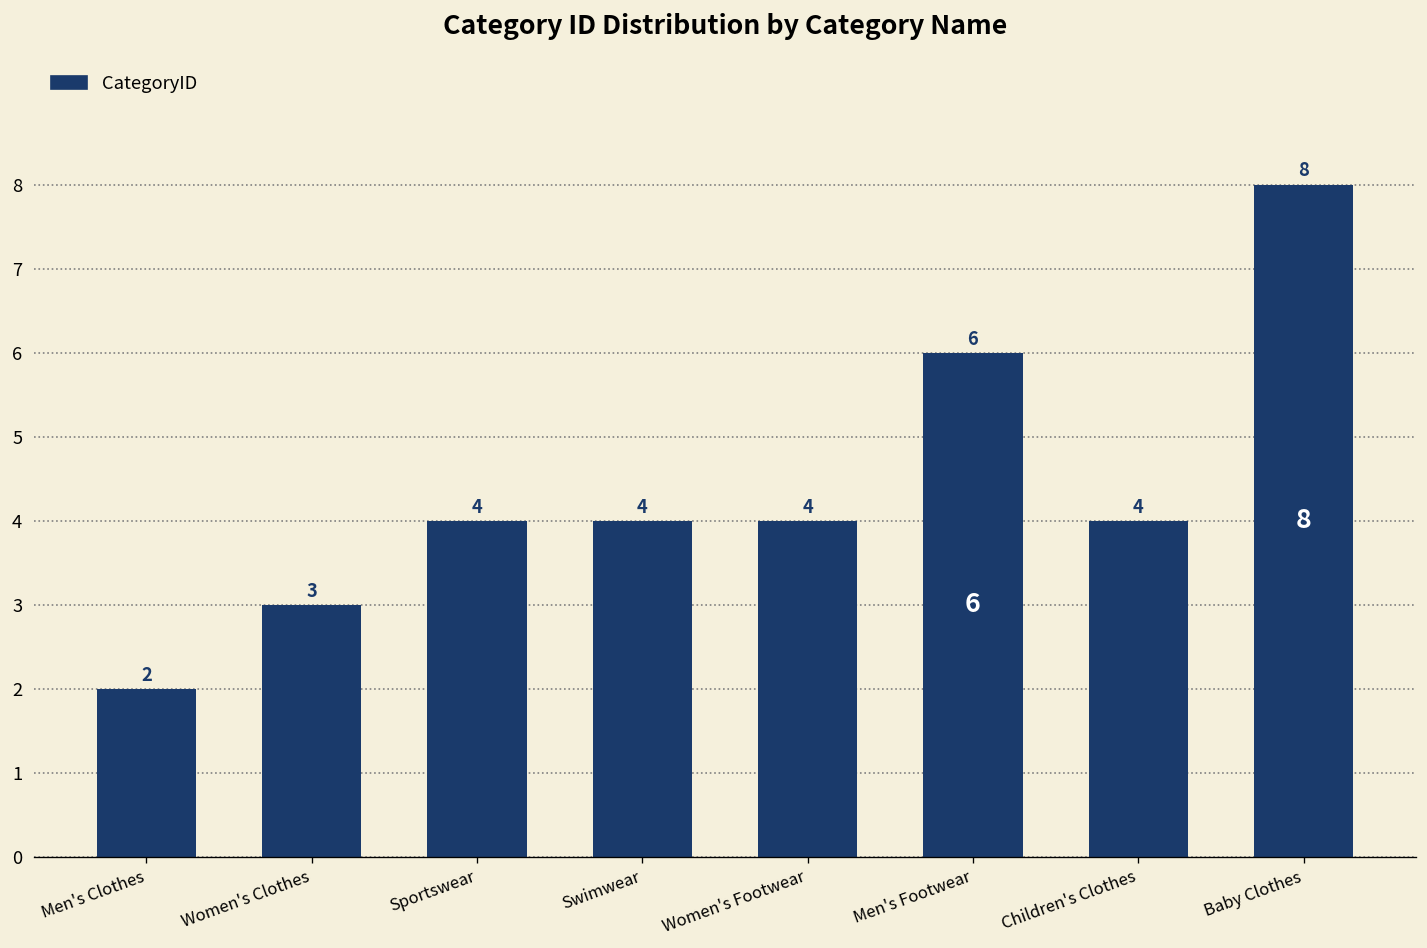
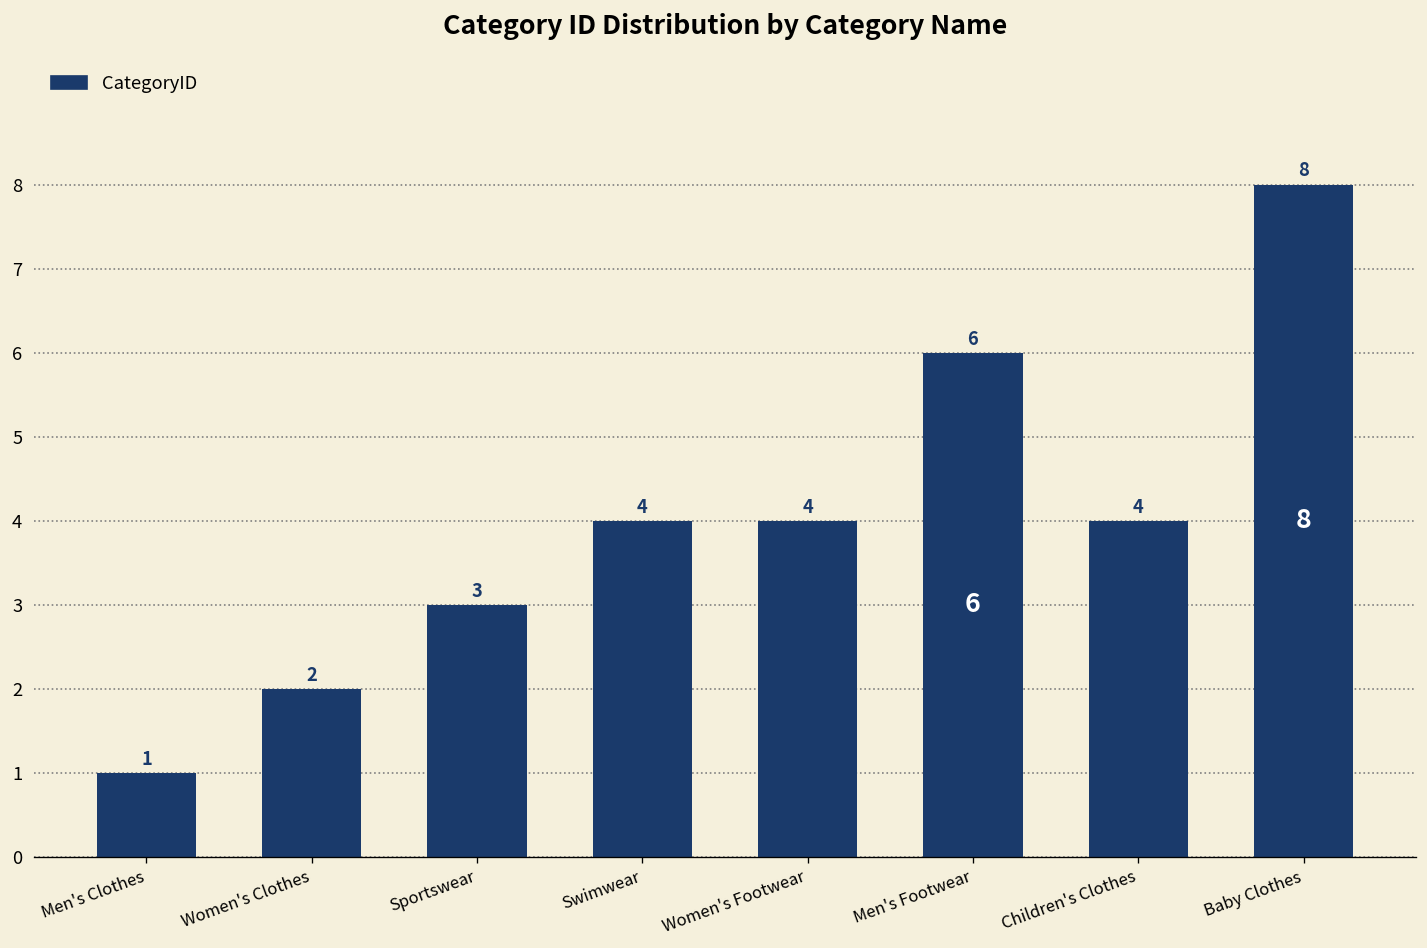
Men's Clothes: 2 -> 1
Women's Clothes: 3 -> 2
Sportswear: 4 -> 3
